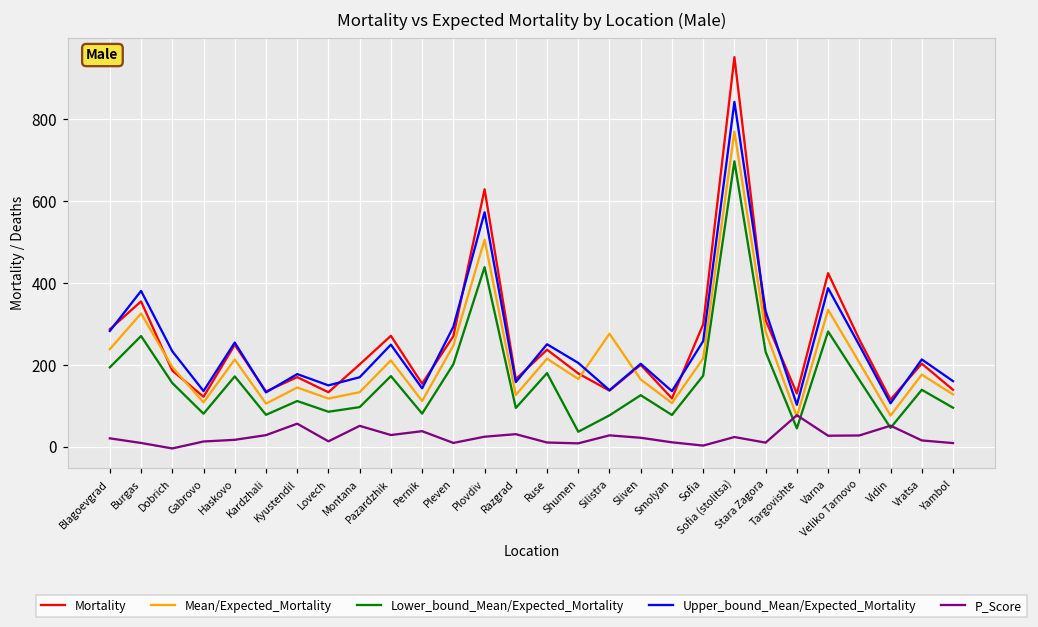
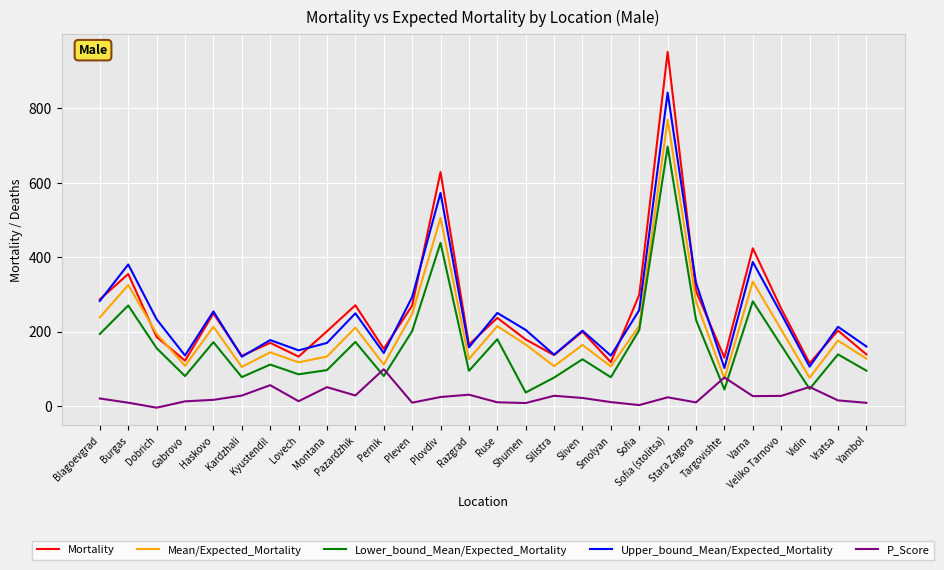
P_Score, Pernik: 40 -> 100
Mean/Expected_Mortality, Silistra: 280 -> 110
Lower_bound_Mean/Expected_Mortality, Sofia: 170 -> 200
